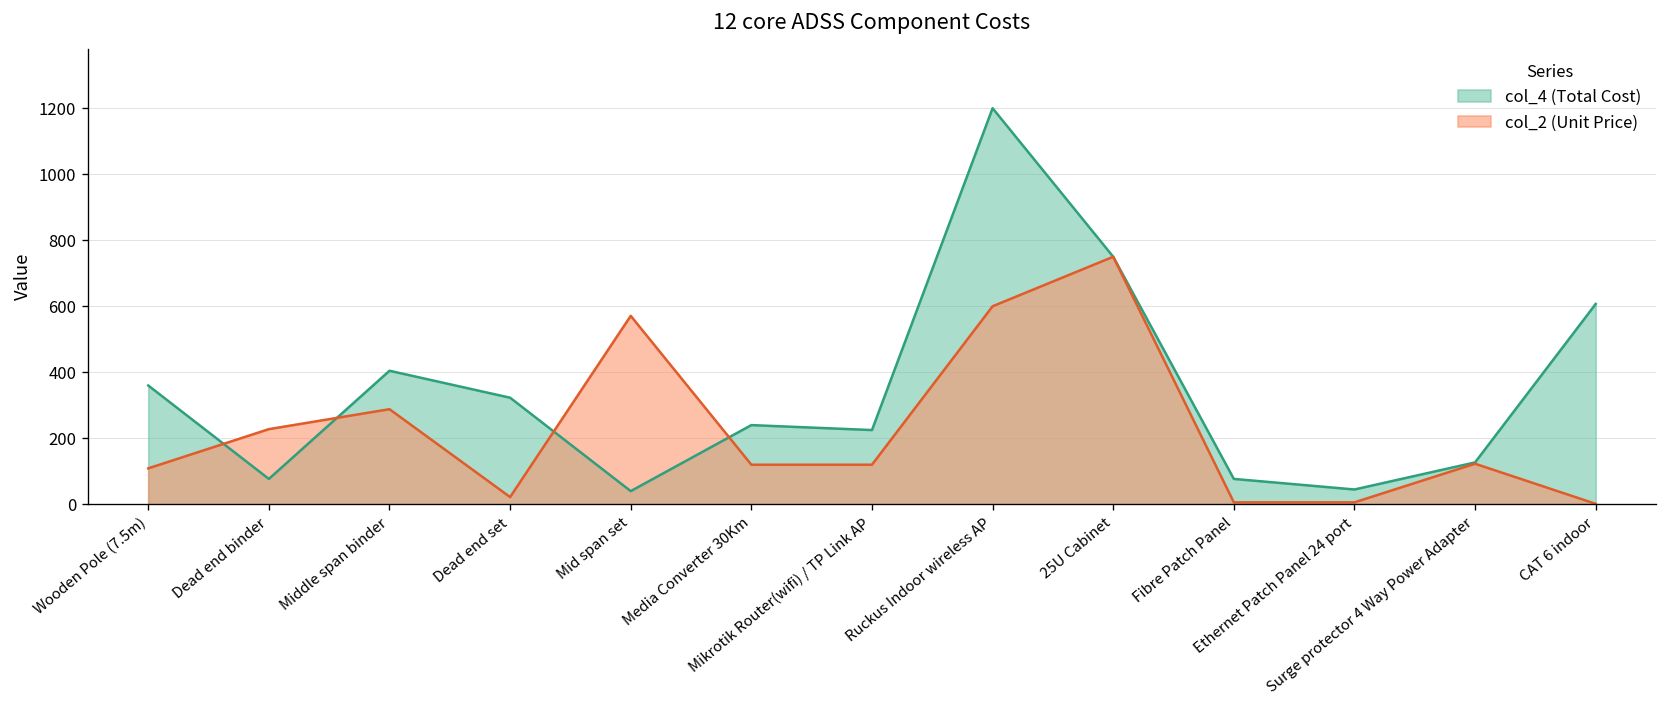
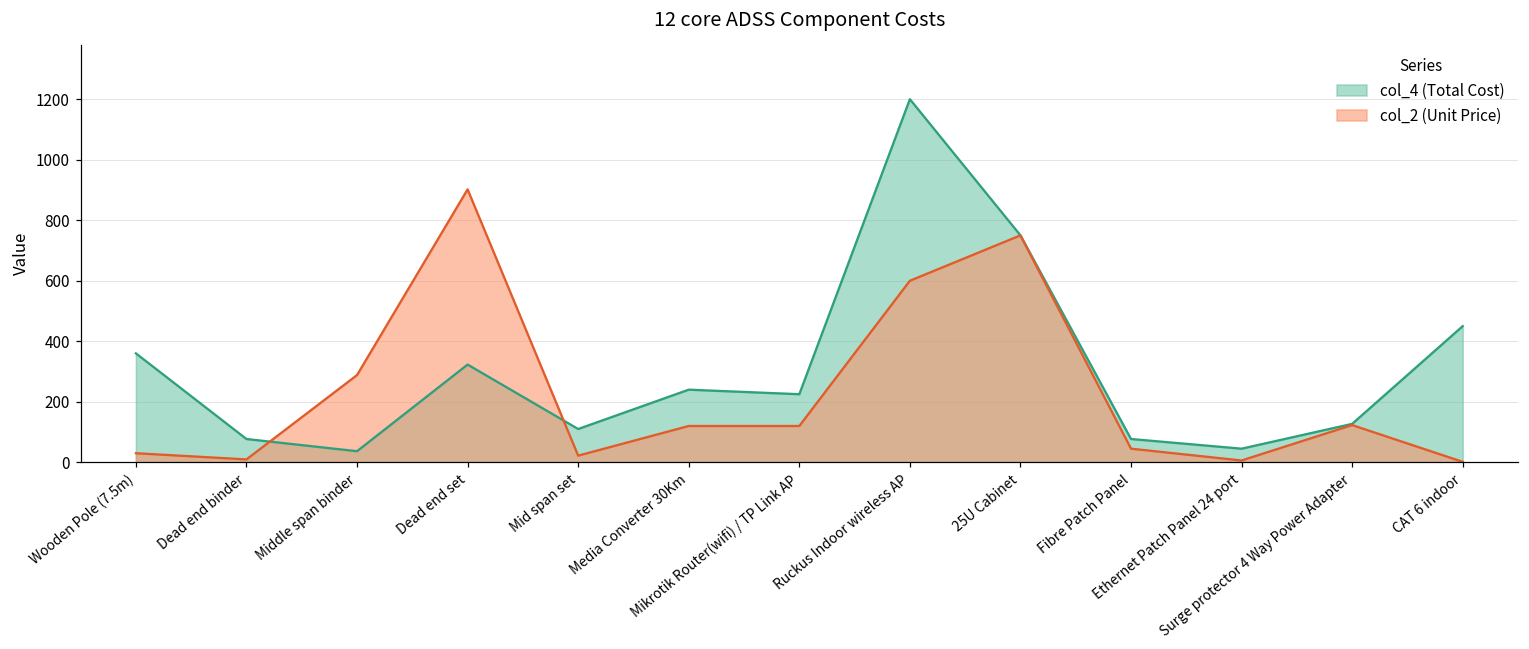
col_2 (Unit Price), Wooden Pole (7.5m): 110 -> 30
col_2 (Unit Price), Dead end binder: 230 -> 10
col_4 (Total Cost), Middle span binder: 400 -> 40
col_2 (Unit Price), Dead end set: 20 -> 900
col_4 (Total Cost), Mid span set: 40 -> 110
col_2 (Unit Price), Mid span set: 570 -> 20
col_2 (Unit Price), Fibre Patch Panel: 10 -> 50
col_4 (Total Cost), CAT 6 indoor: 610 -> 450
